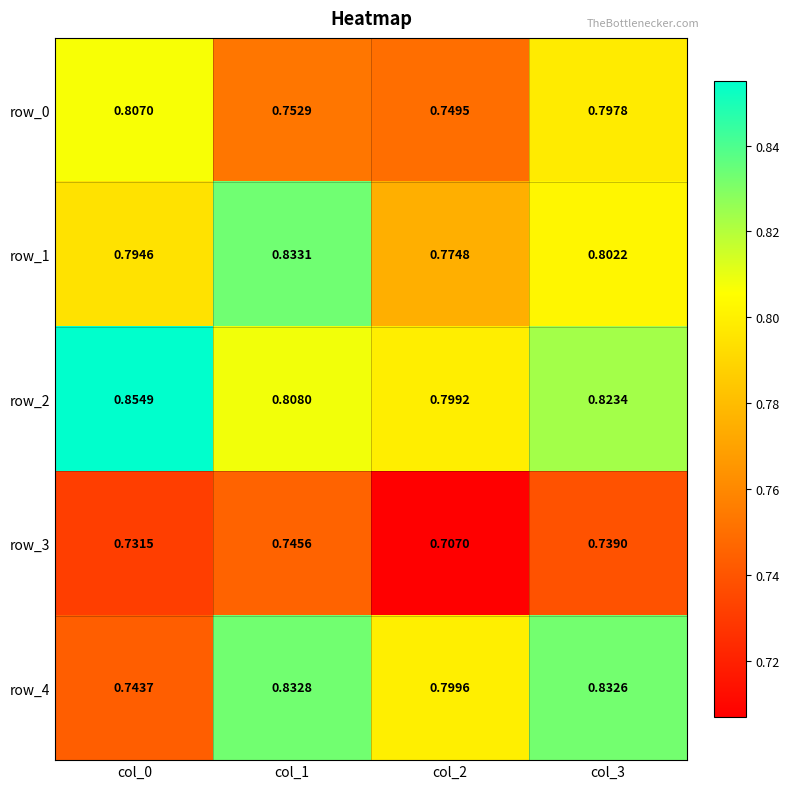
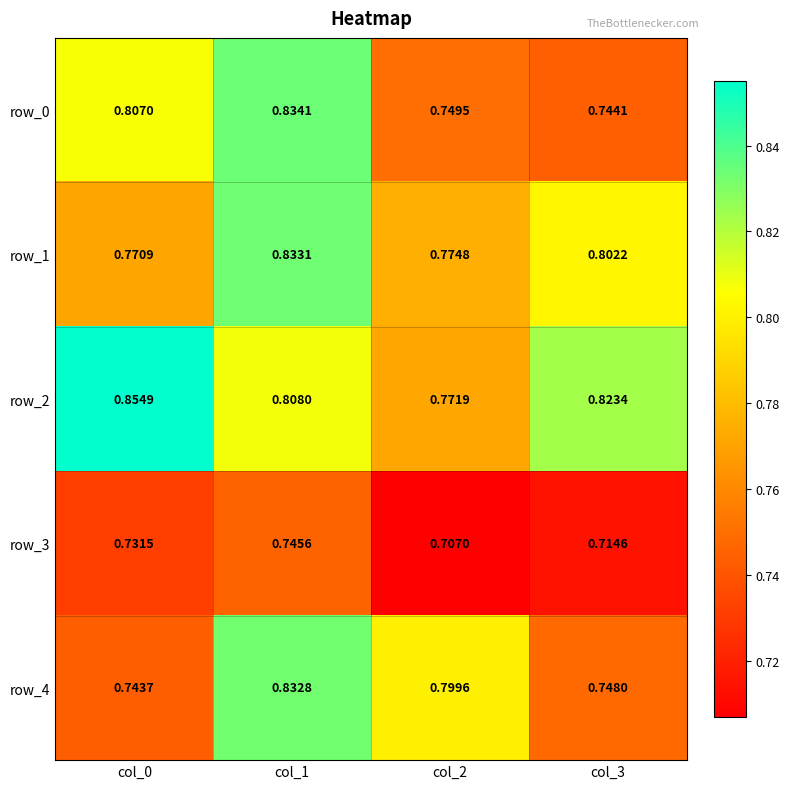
row_0, col_1: 0.7529 -> 0.8341
row_0, col_3: 0.7978 -> 0.7441
row_1, col_0: 0.7946 -> 0.7709
row_2, col_2: 0.7992 -> 0.7719
row_3, col_3: 0.7390 -> 0.7146
row_4, col_3: 0.8326 -> 0.7480
